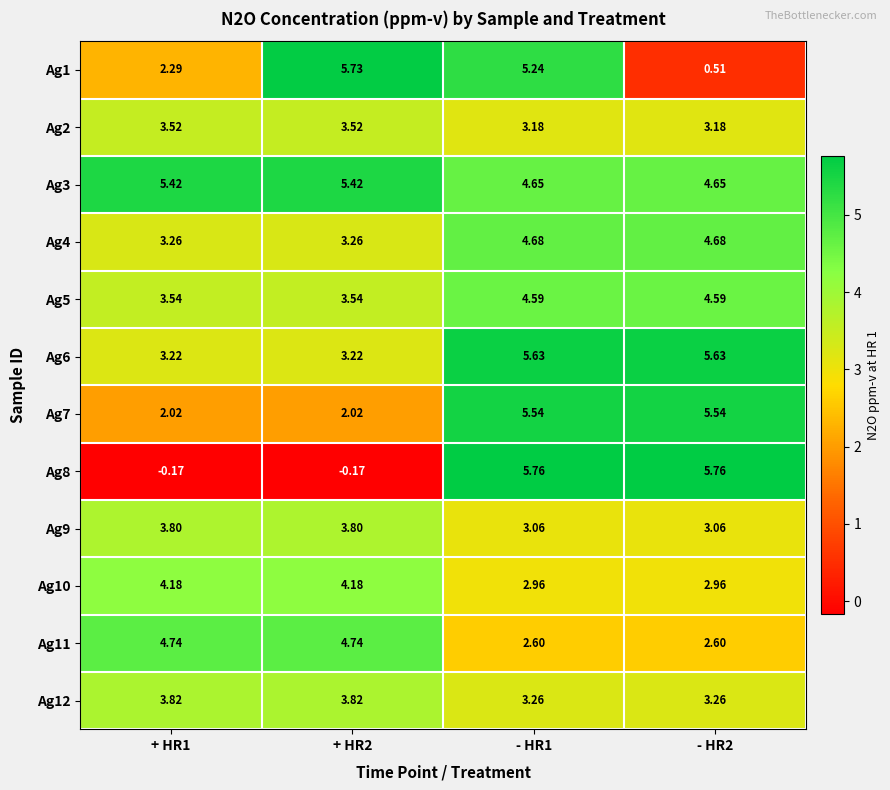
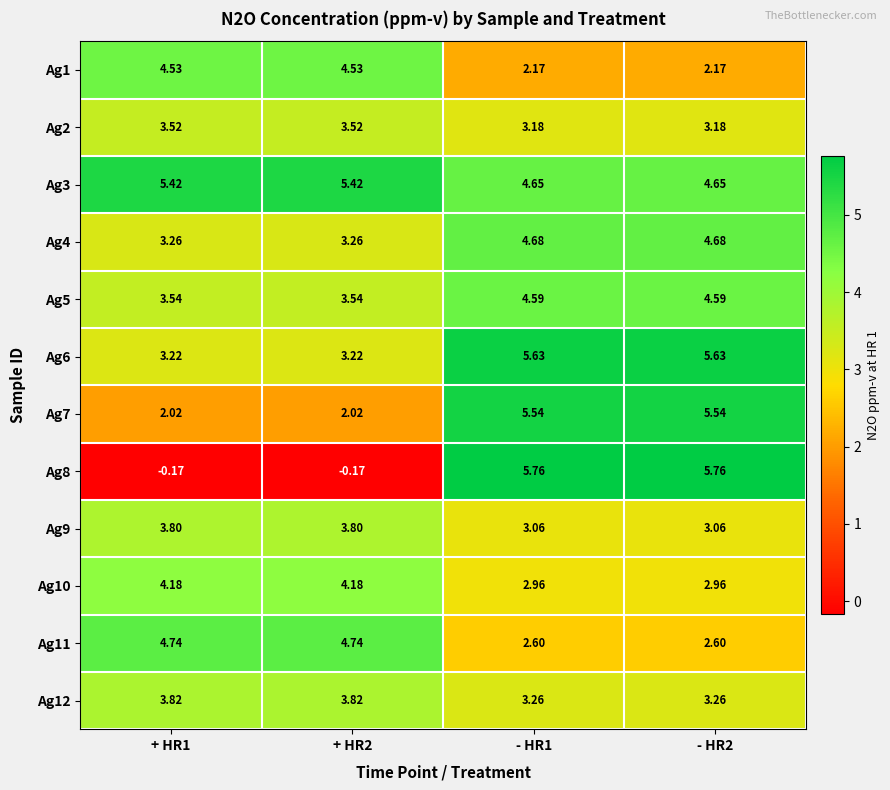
Ag1, + HR1: 2.29 -> 4.53
Ag1, + HR2: 5.73 -> 4.53
Ag1, - HR1: 5.24 -> 2.17
Ag1, - HR2: 0.51 -> 2.17
